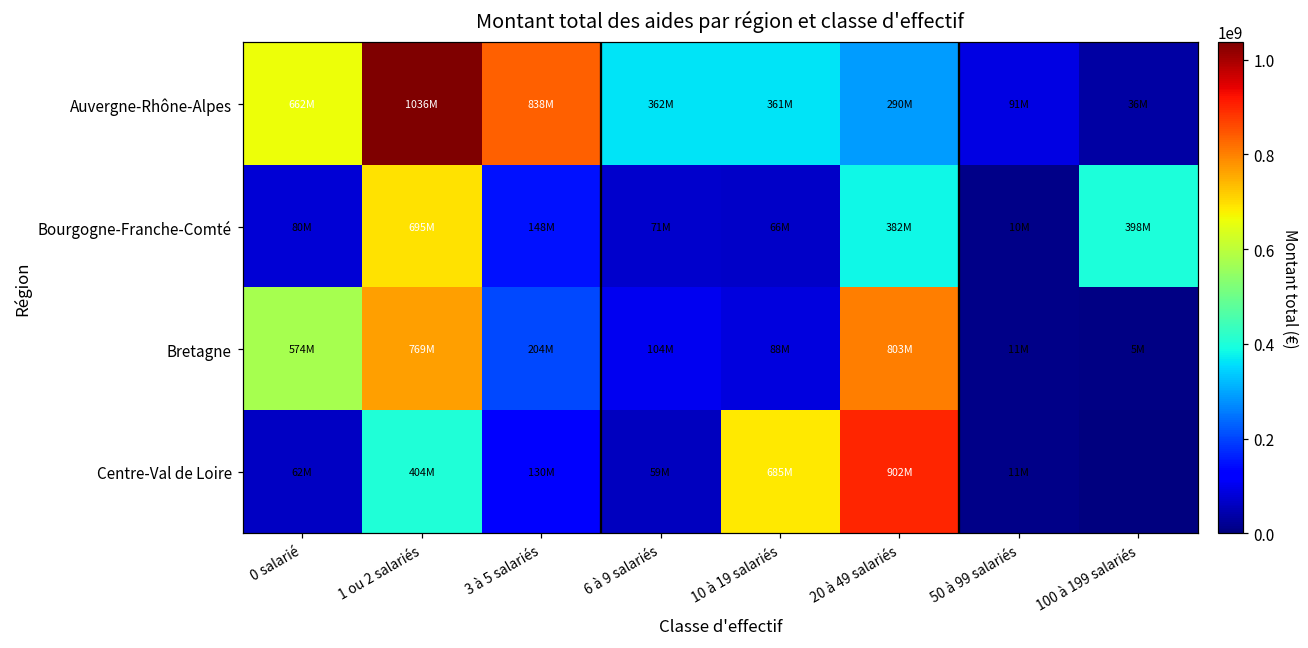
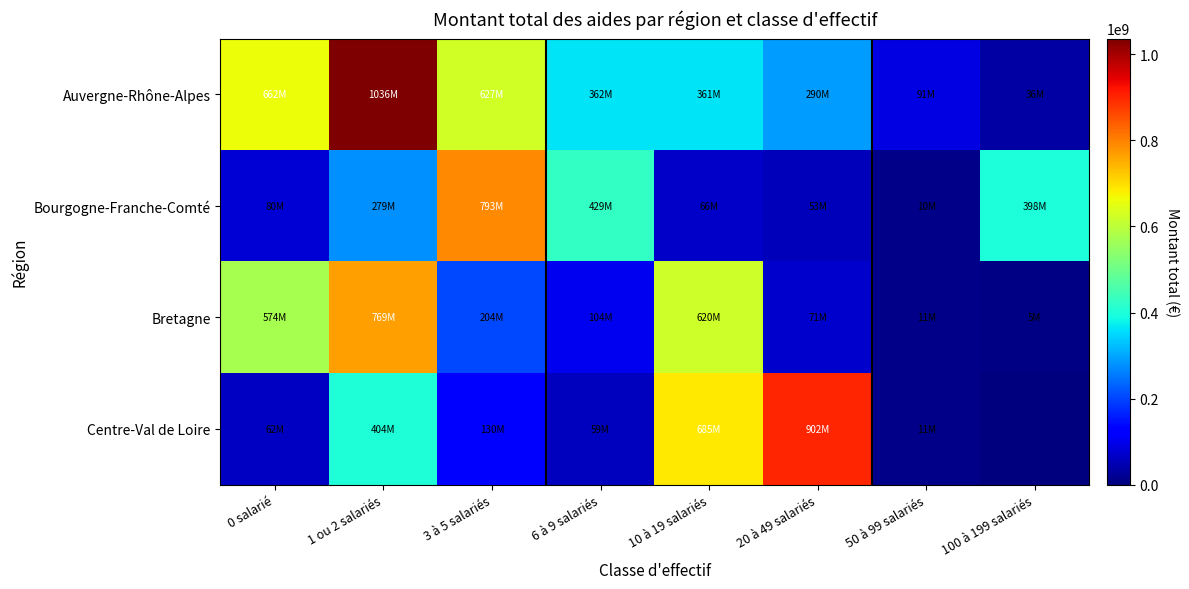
Auvergne-Rhône-Alpes, 3 à 5 salariés: 838M -> 627M
Bourgogne-Franche-Comté, 1 ou 2 salariés: 695M -> 279M
Bourgogne-Franche-Comté, 3 à 5 salariés: 148M -> 793M
Bourgogne-Franche-Comté, 6 à 9 salariés: 71M -> 429M
Bourgogne-Franche-Comté, 20 à 49 salariés: 382M -> 53M
Bretagne, 10 à 19 salariés: 88M -> 620M
Bretagne, 20 à 49 salariés: 803M -> 71M
